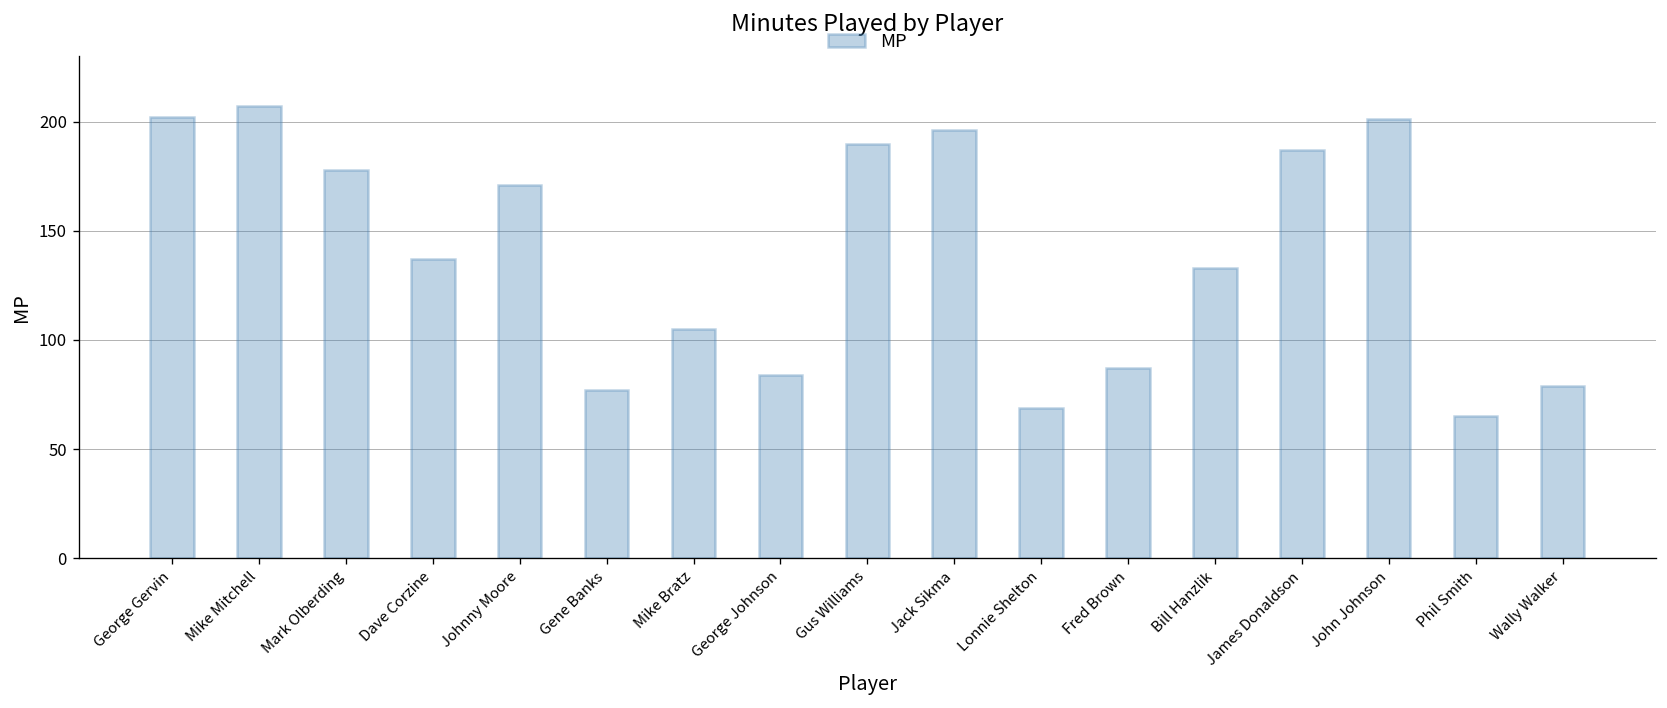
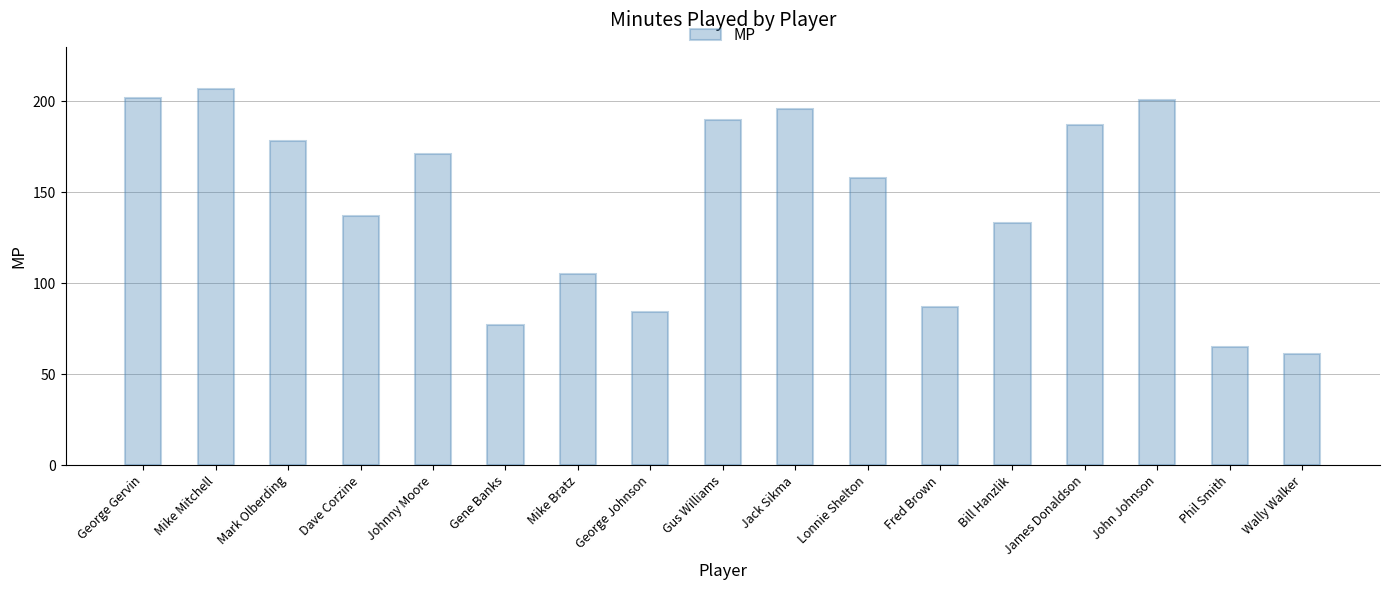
Lonnie Shelton: 69 -> 158
Wally Walker: 79 -> 61
